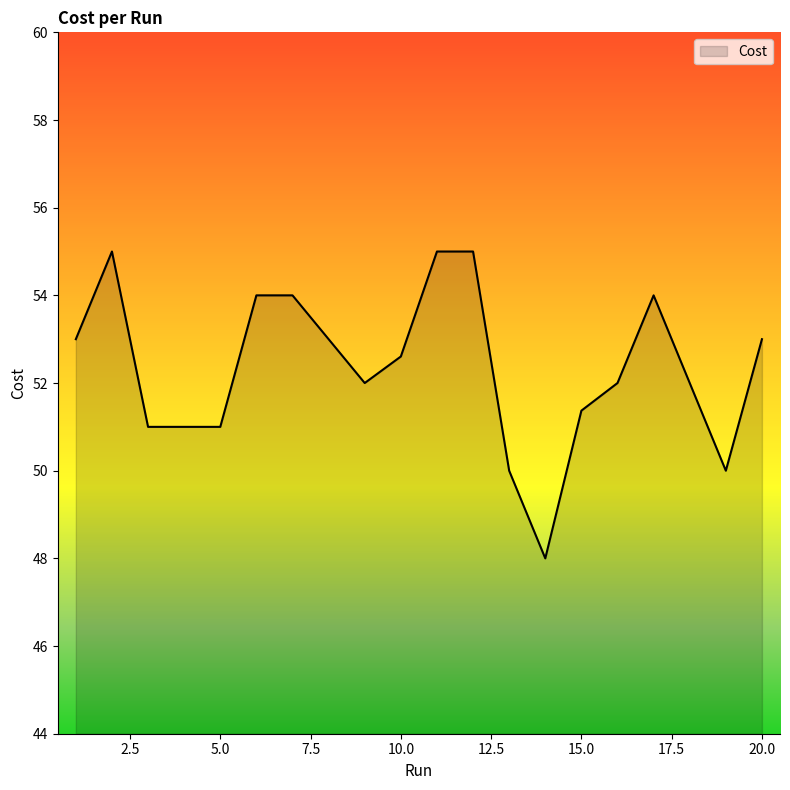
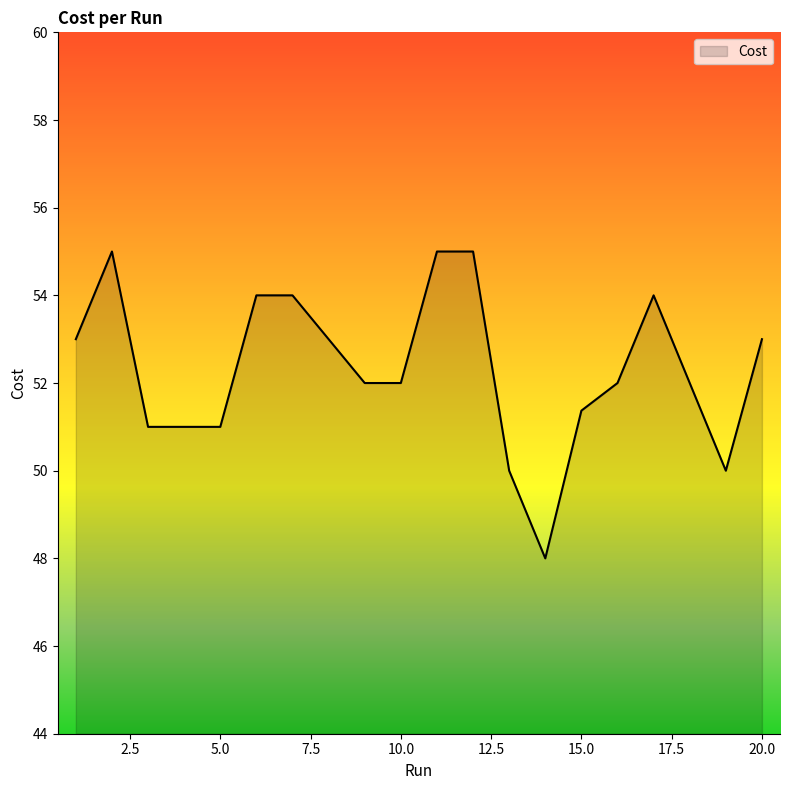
10.0: 52.6 -> 52.0
